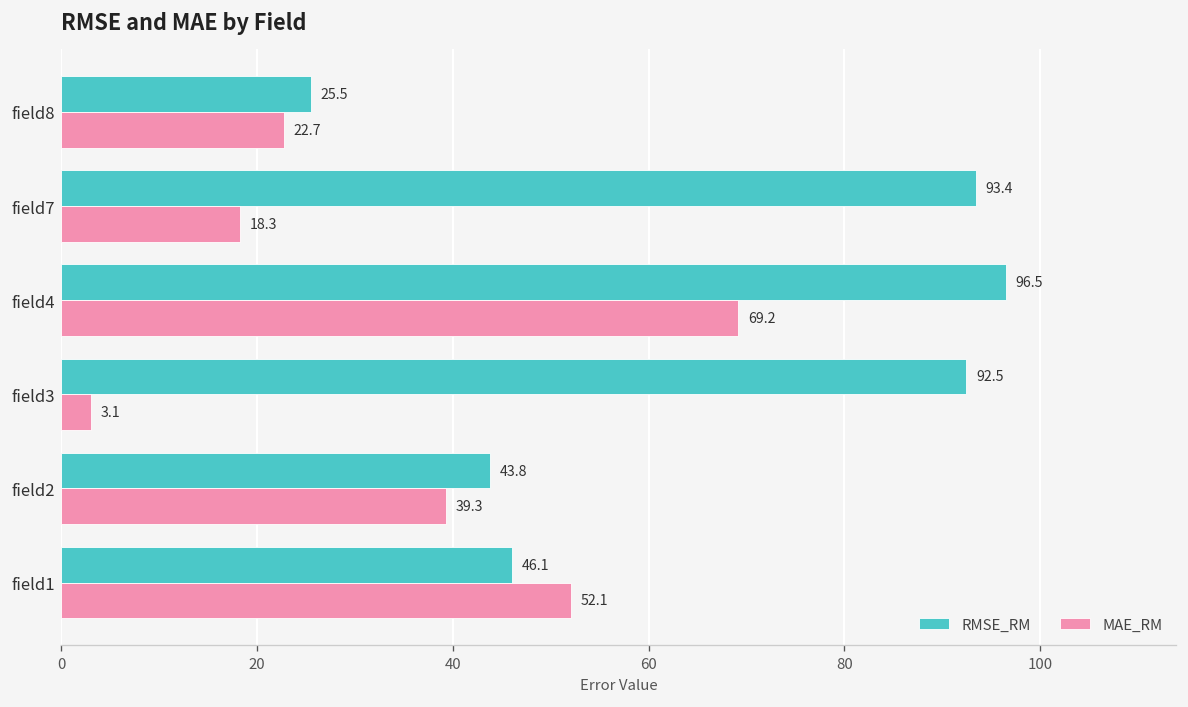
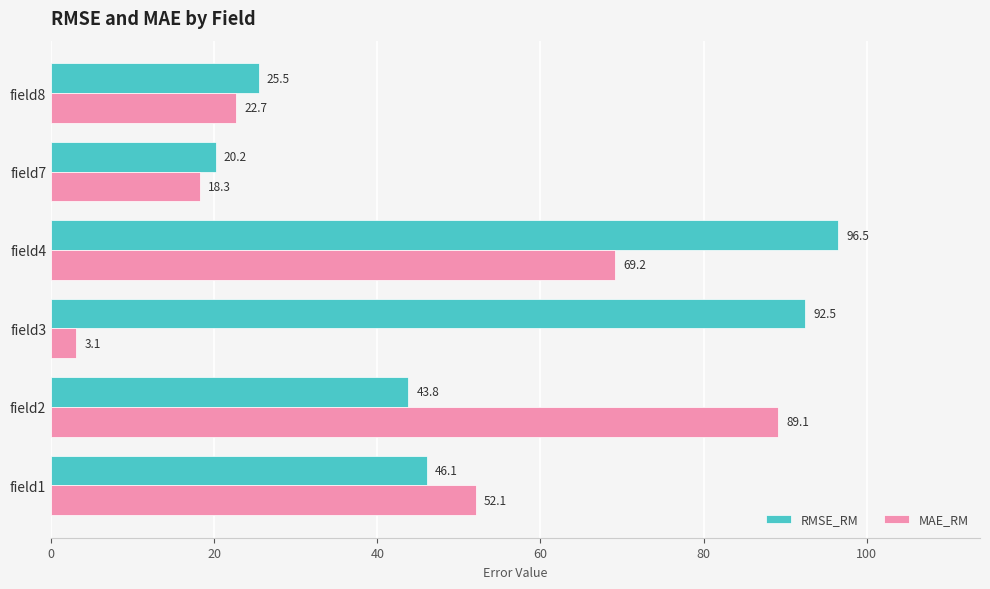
RMSE_RM, field7: 93.4 -> 20.2
MAE_RM, field2: 39.3 -> 89.1
